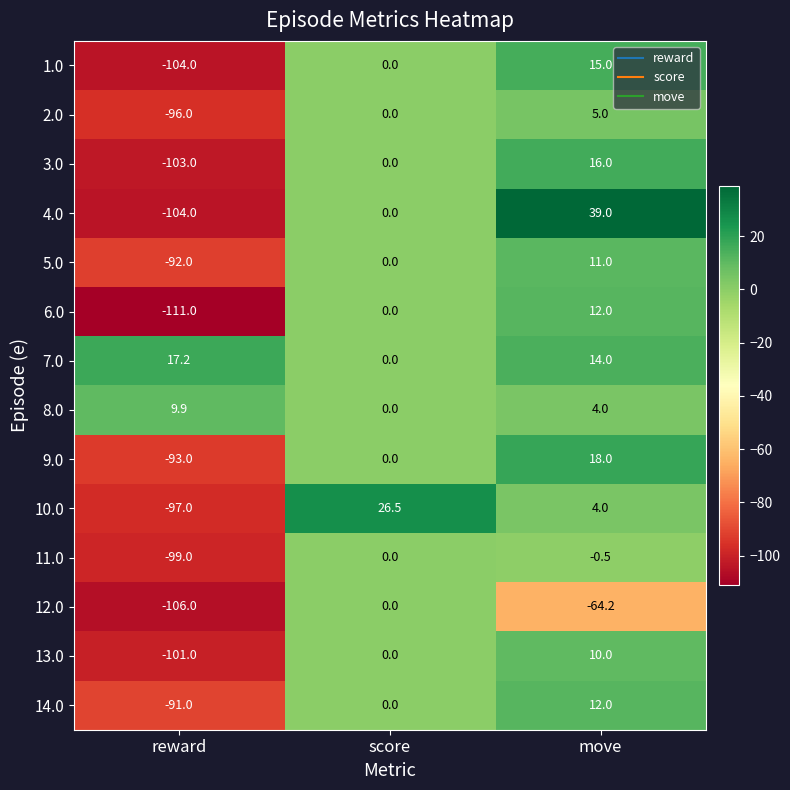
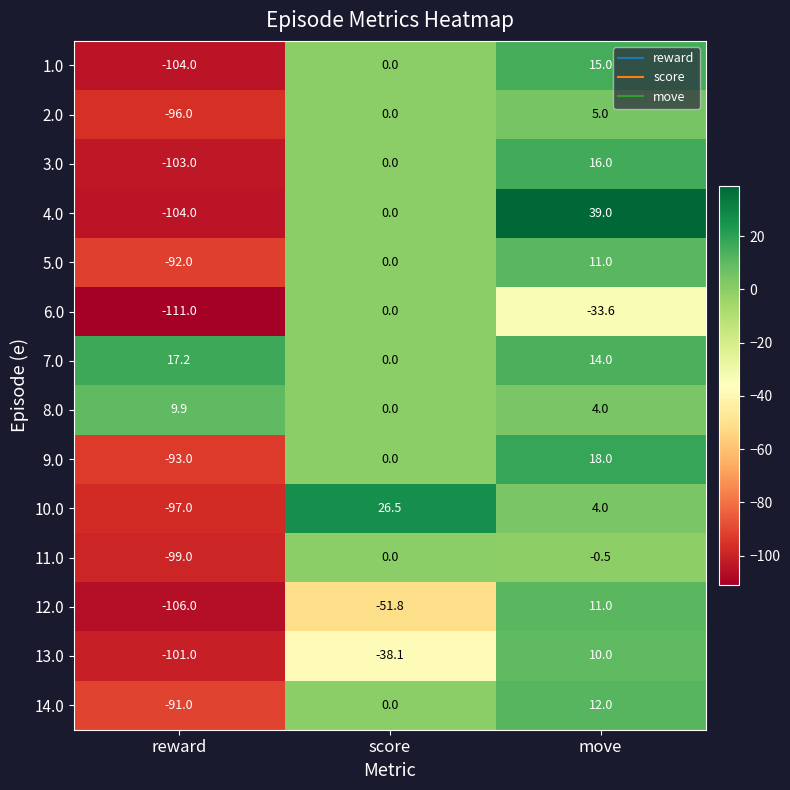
6.0, move: 12.0 -> -33.6
12.0, score: 0.0 -> -51.8
12.0, move: -64.2 -> 11.0
13.0, score: 0.0 -> -38.1
